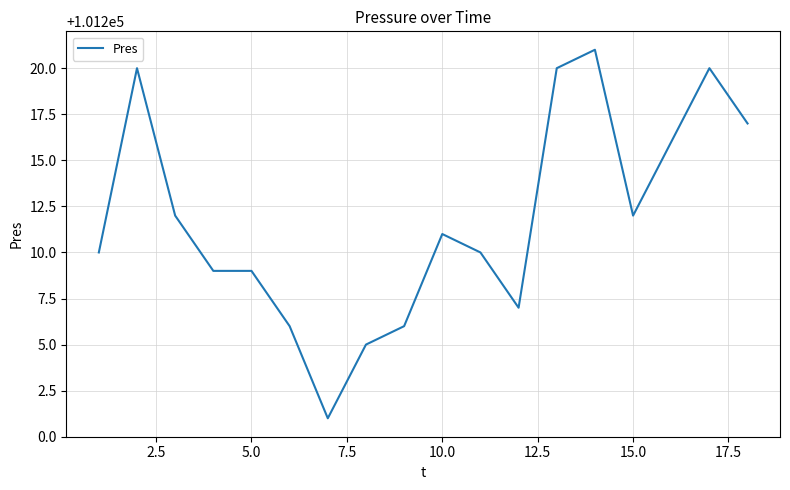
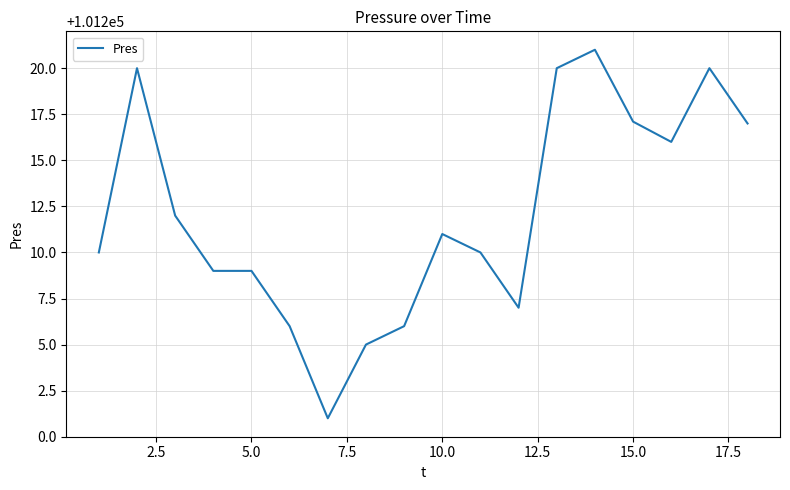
15.0: 101212.0 -> 101217.1
